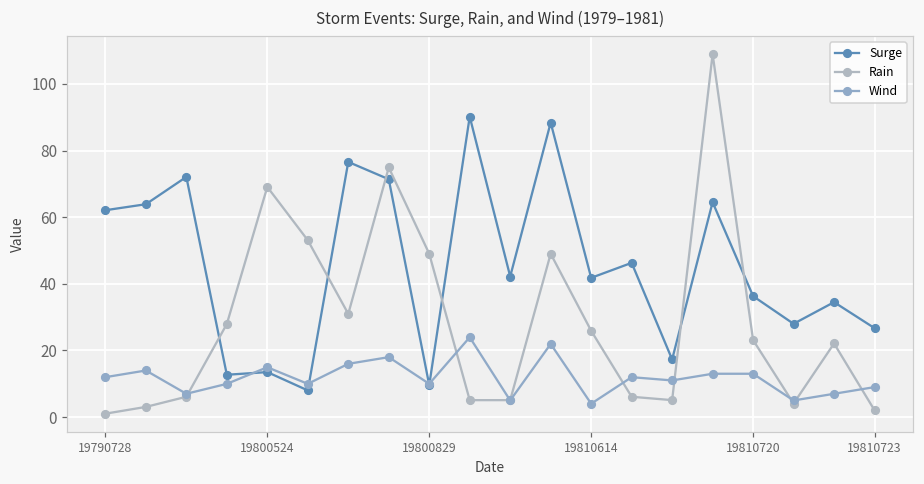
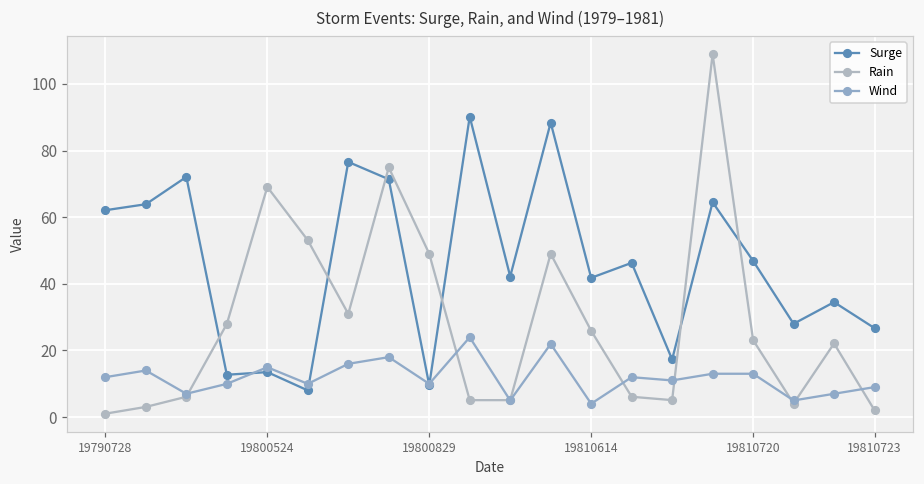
Surge, 19810720: 36 -> 47
